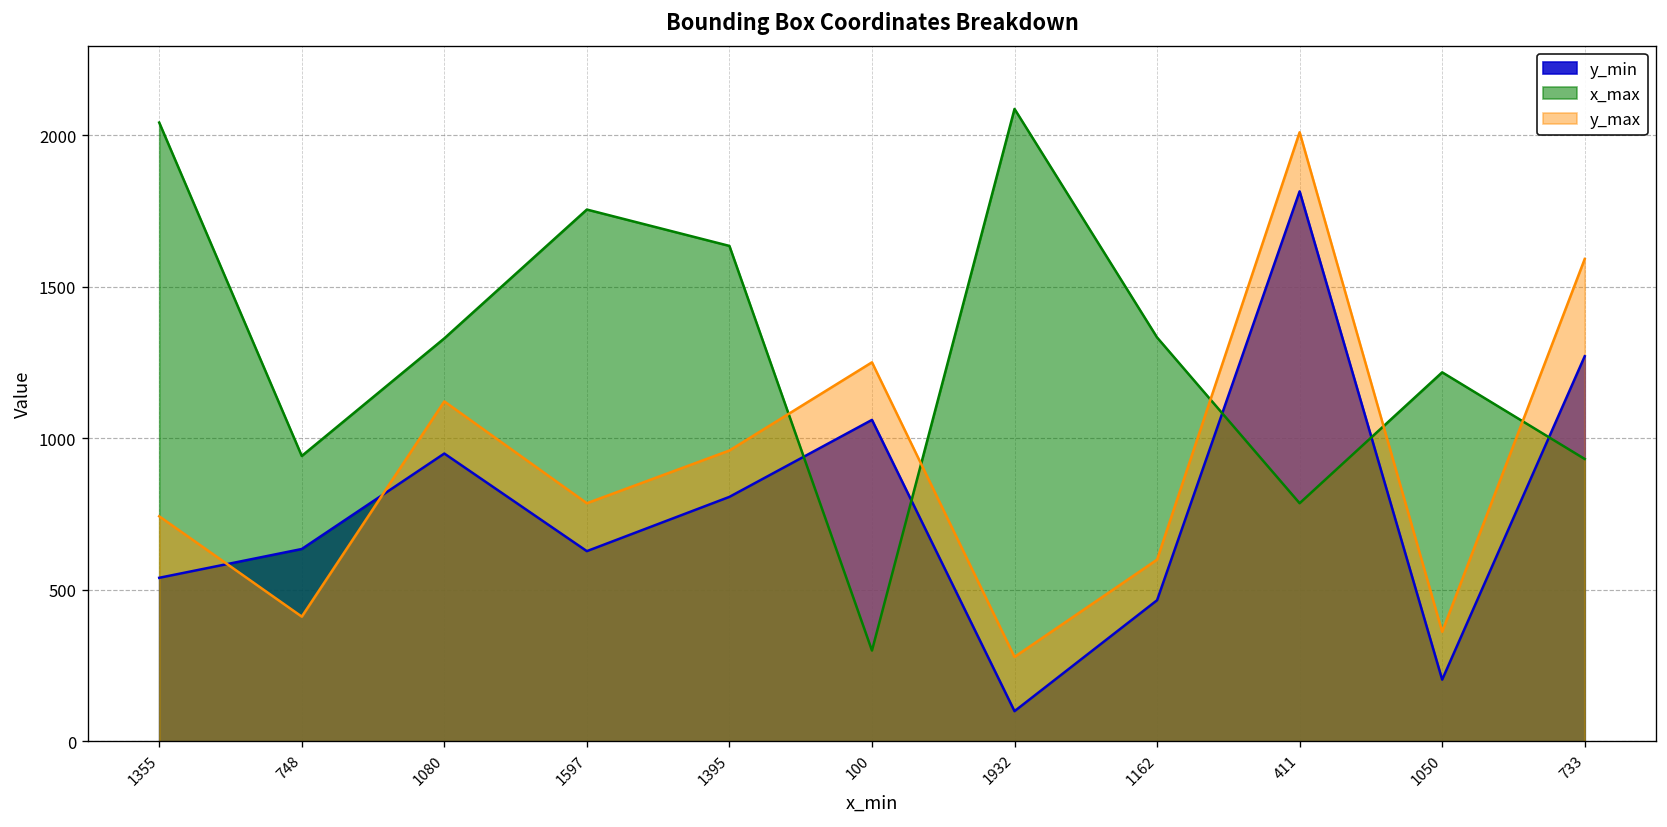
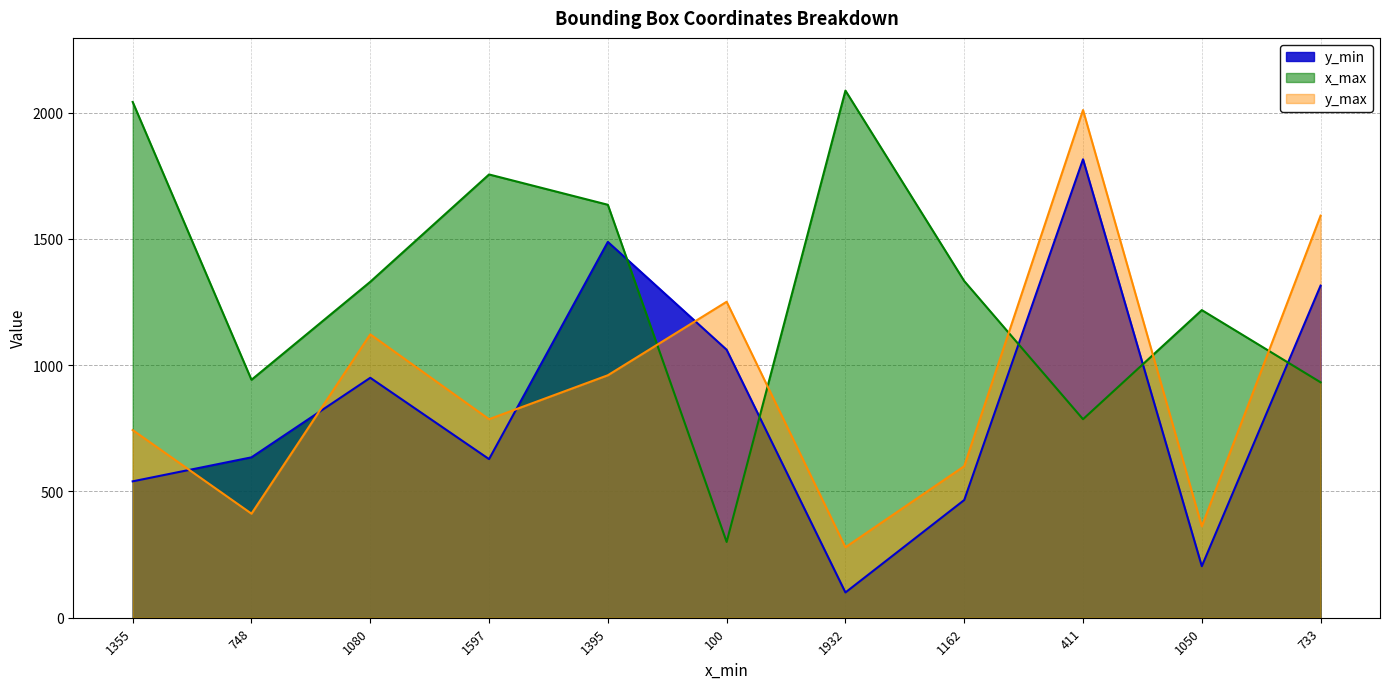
y_min, 1395: 810 -> 1490
y_min, 733: 1270 -> 1320
